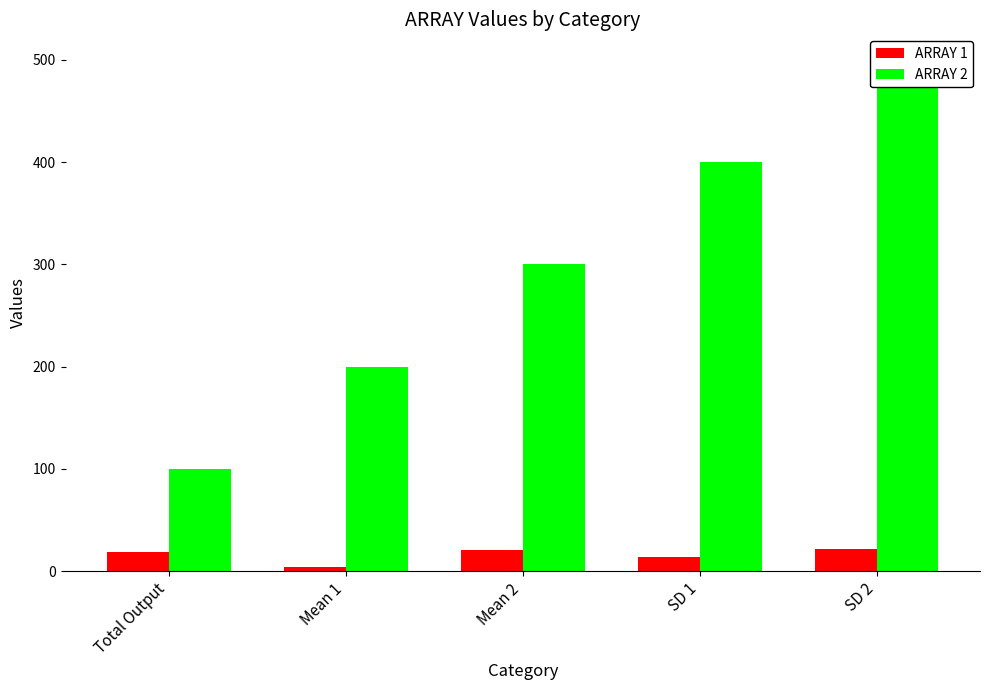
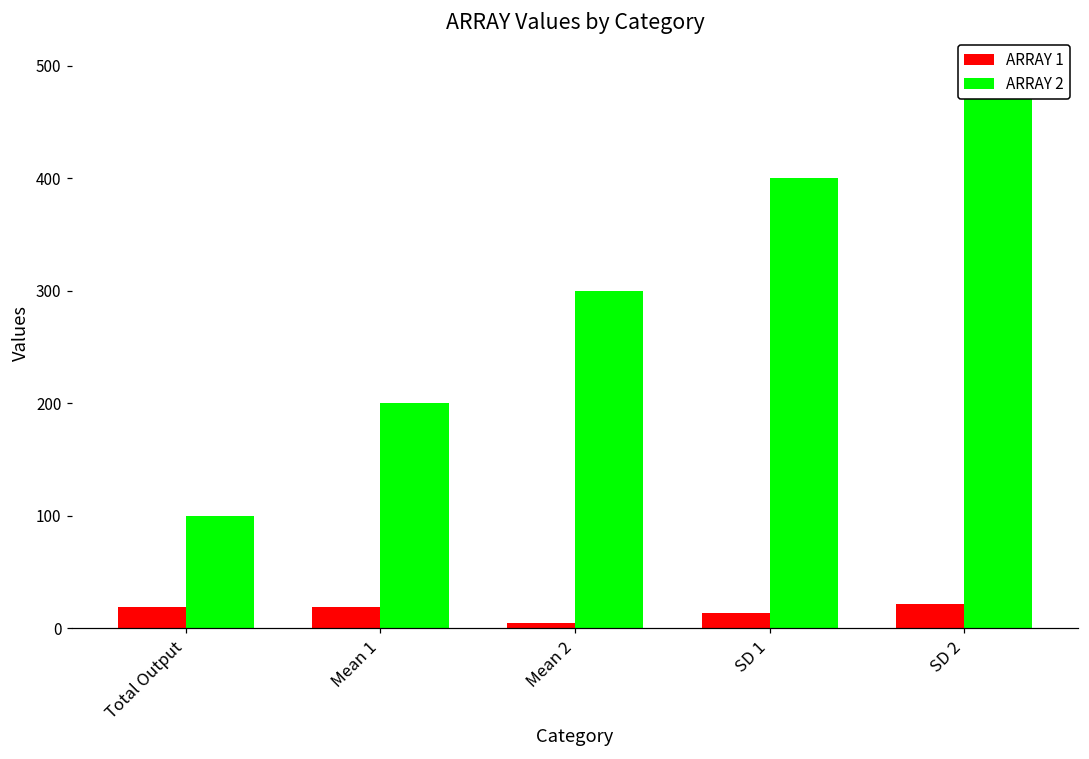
ARRAY 1, Mean 1: 4 -> 19
ARRAY 1, Mean 2: 21 -> 5
